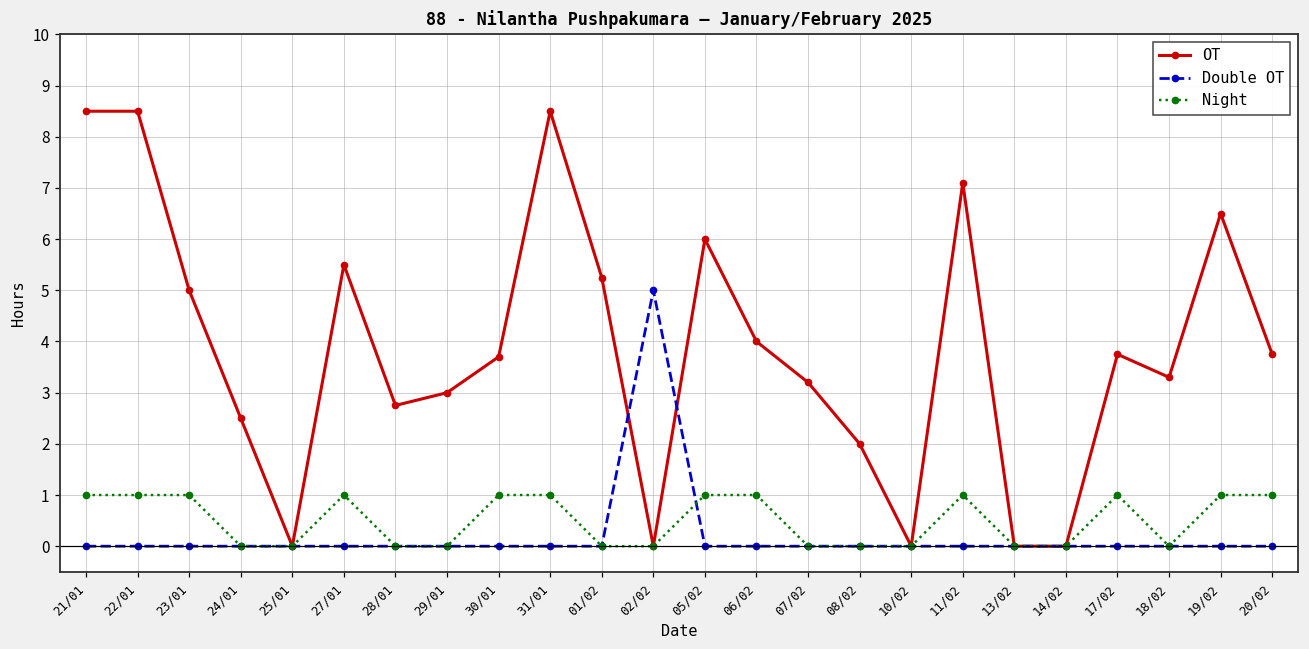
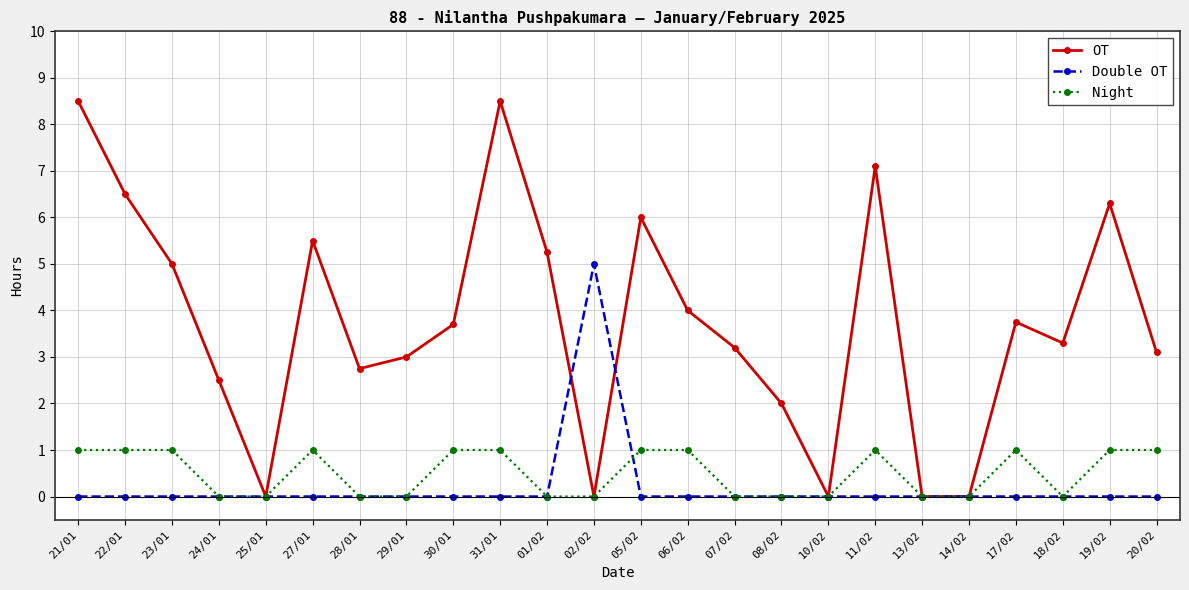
OT, 22/01: 8.5 -> 6.5
OT, 19/02: 6.5 -> 6.3
OT, 20/02: 3.8 -> 3.1
